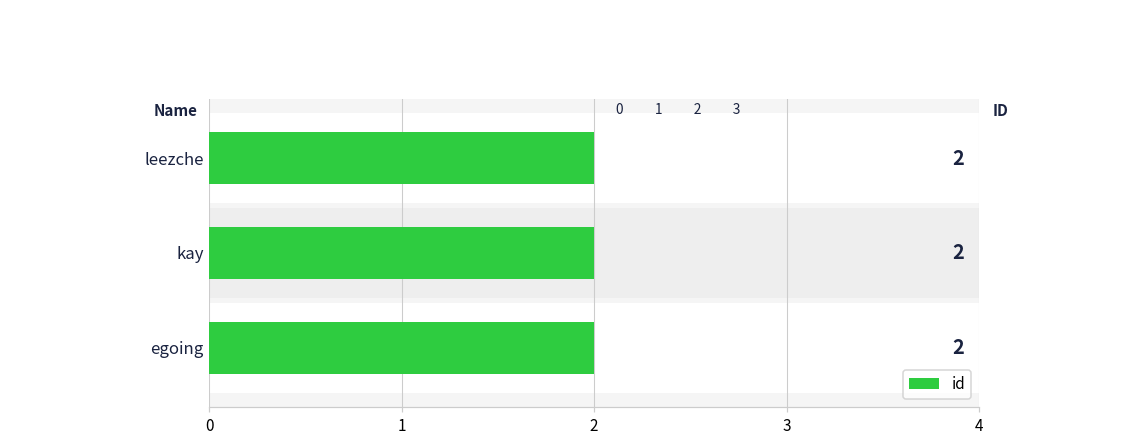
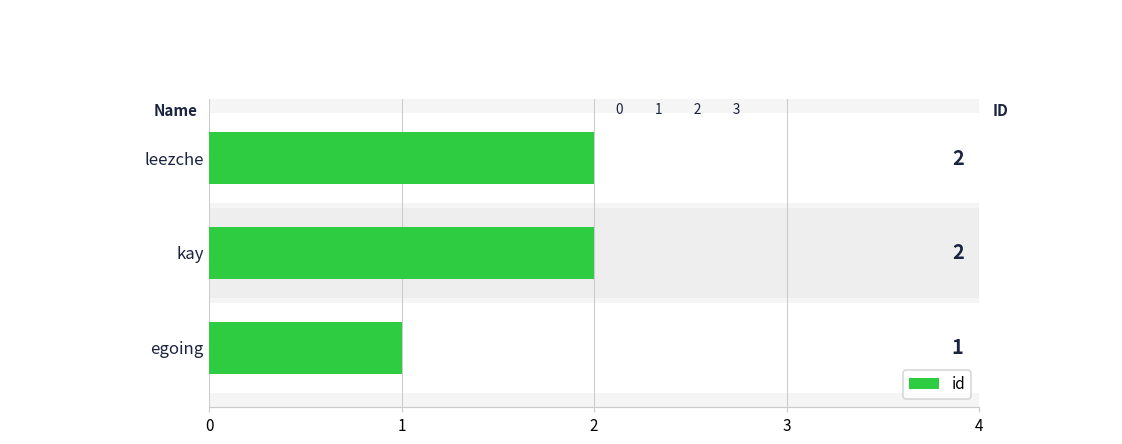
id, egoing: 2 -> 1
